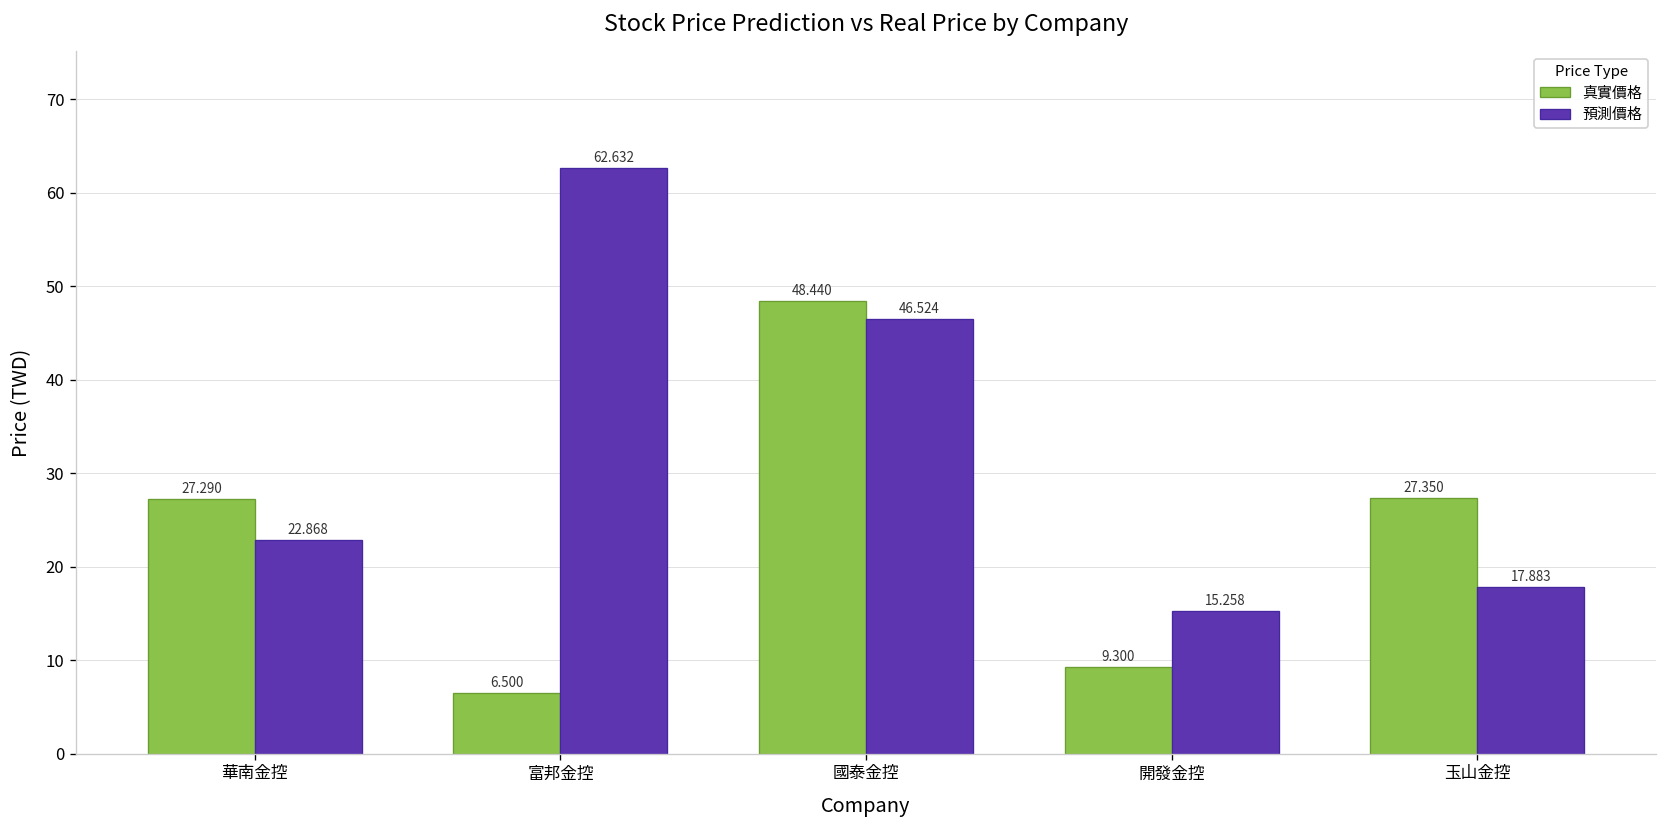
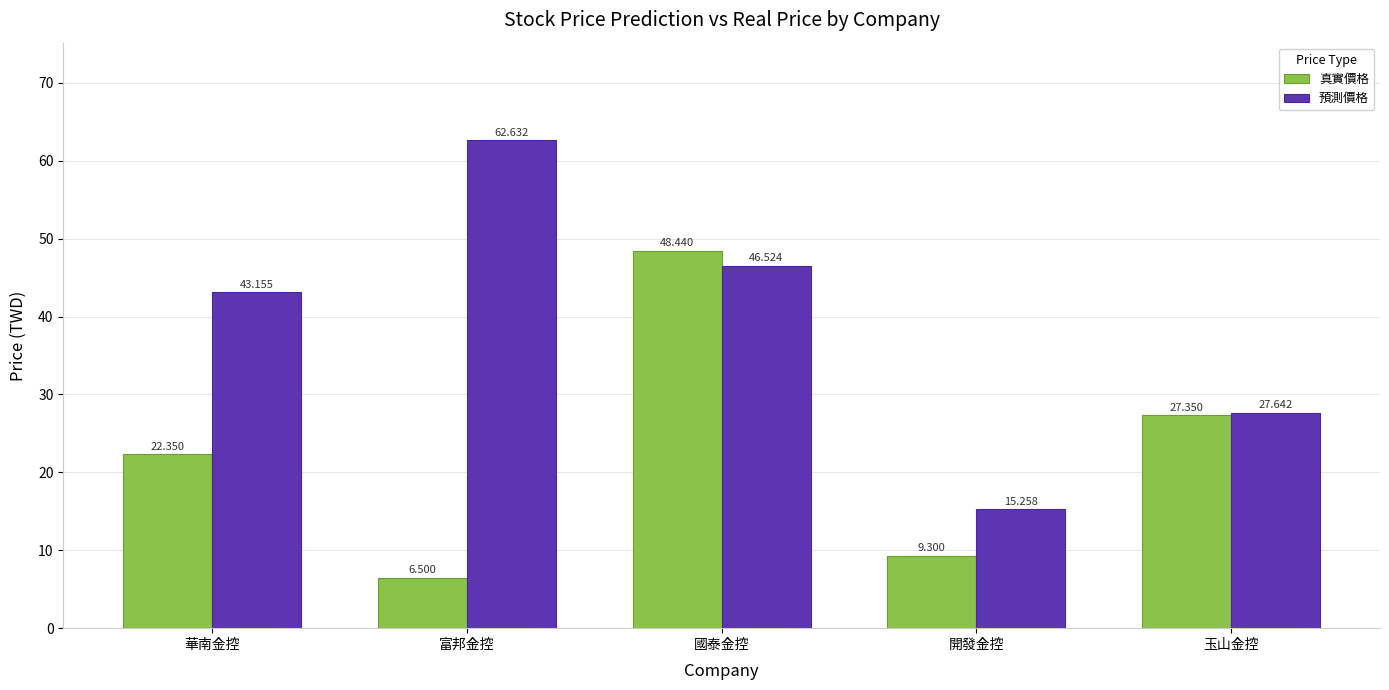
真實價格, 華南金控: 27.290 -> 22.350
預測價格, 華南金控: 22.868 -> 43.155
預測價格, 玉山金控: 17.883 -> 27.642
